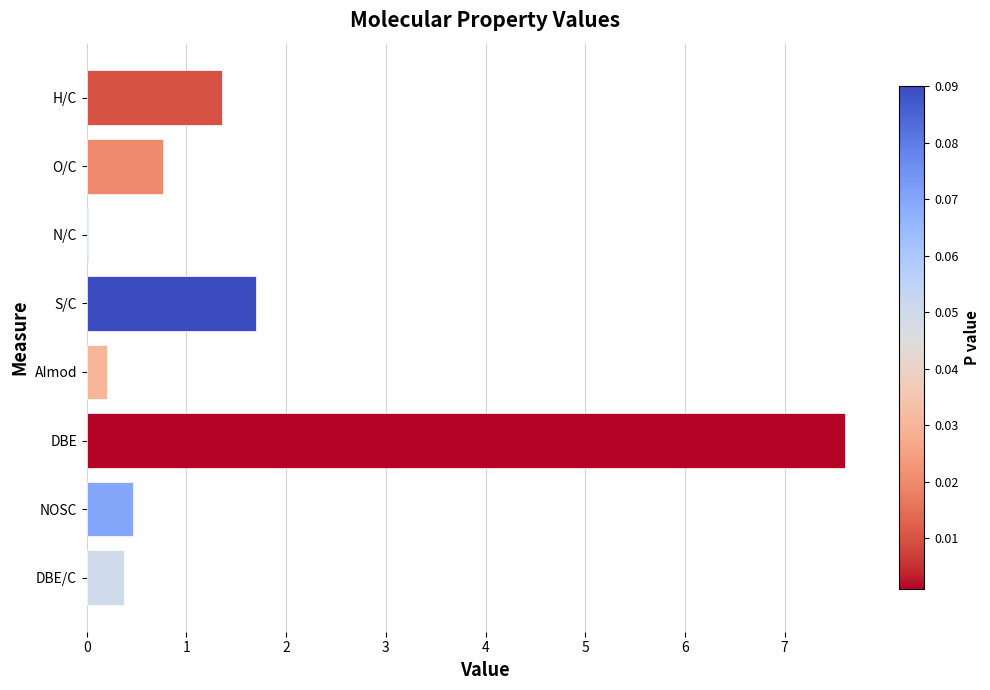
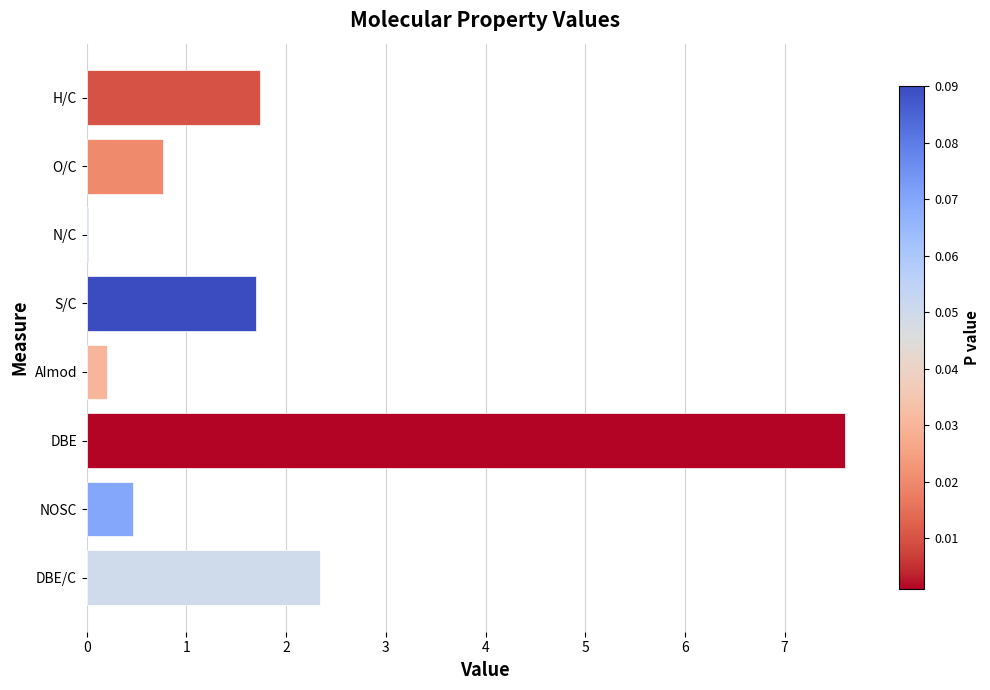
H/C: 1.4 -> 1.7
DBE/C: 0.4 -> 2.3
